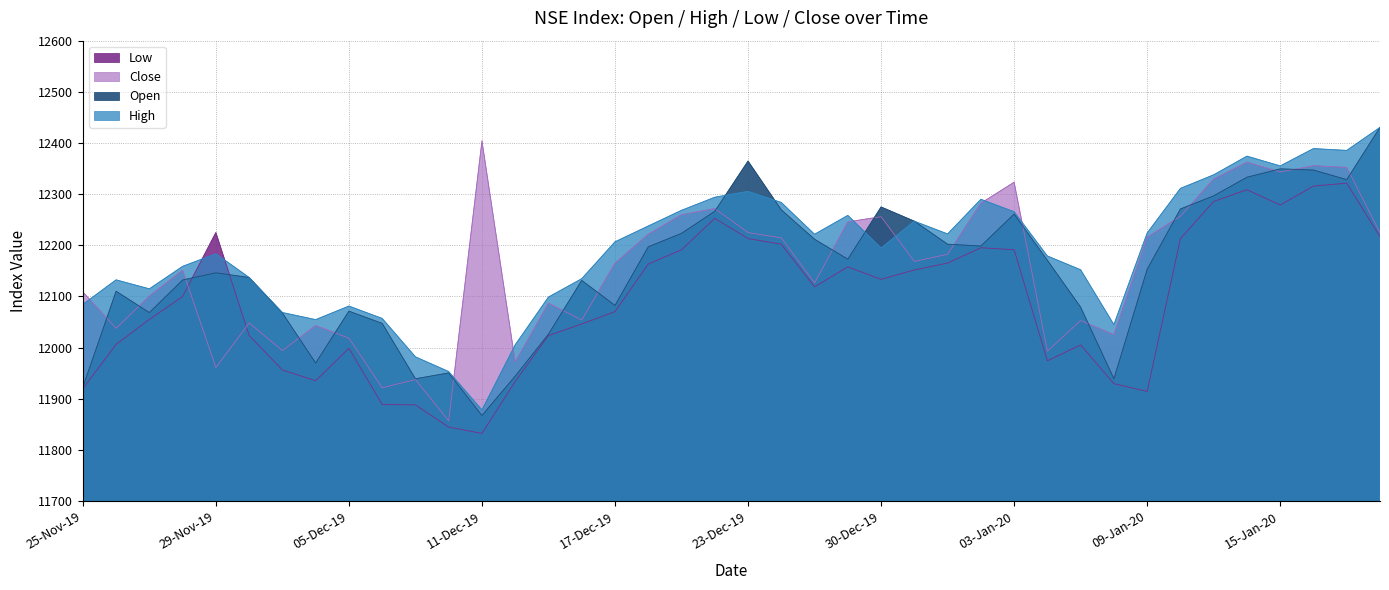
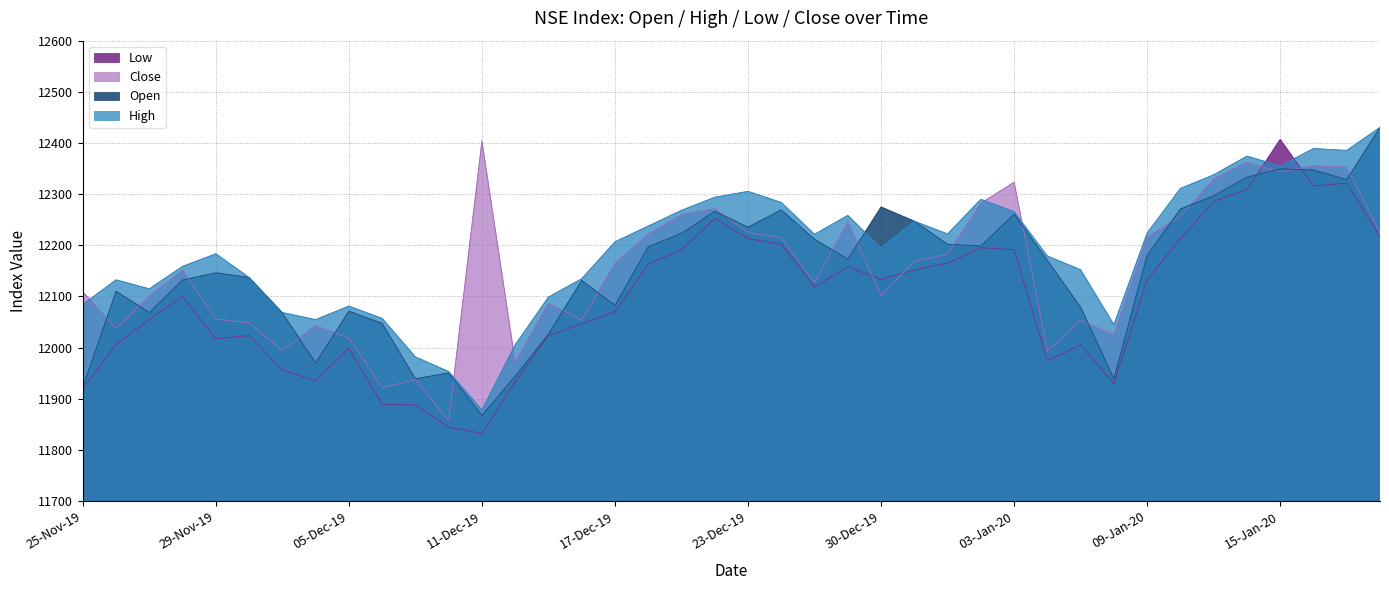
Low, 29-Nov-19: 12220 -> 12020
Close, 29-Nov-19: 11960 -> 12060
Open, 23-Dec-19: 12360 -> 12240
Close, 30-Dec-19: 12260 -> 12100
Low, 09-Jan-20: 11910 -> 12130
Open, 09-Jan-20: 12150 -> 12180
Low, 15-Jan-20: 12280 -> 12410
